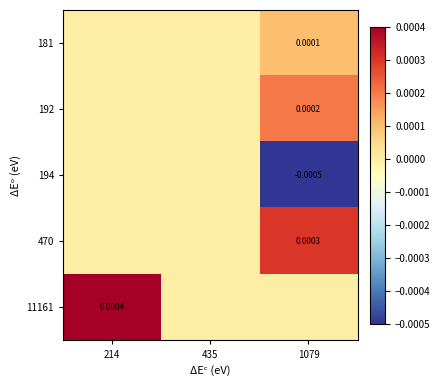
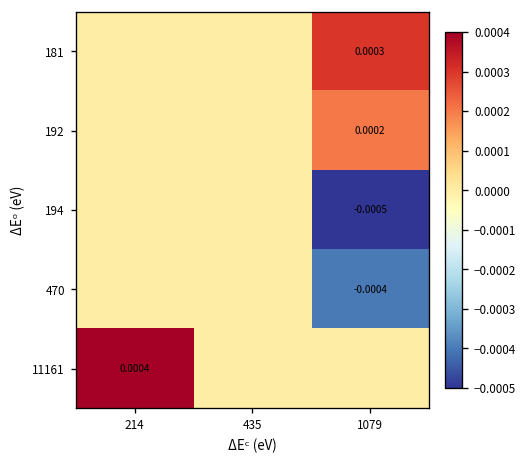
181, 1079: 0.0001 -> 0.0003
470, 1079: 0.0003 -> -0.0004
